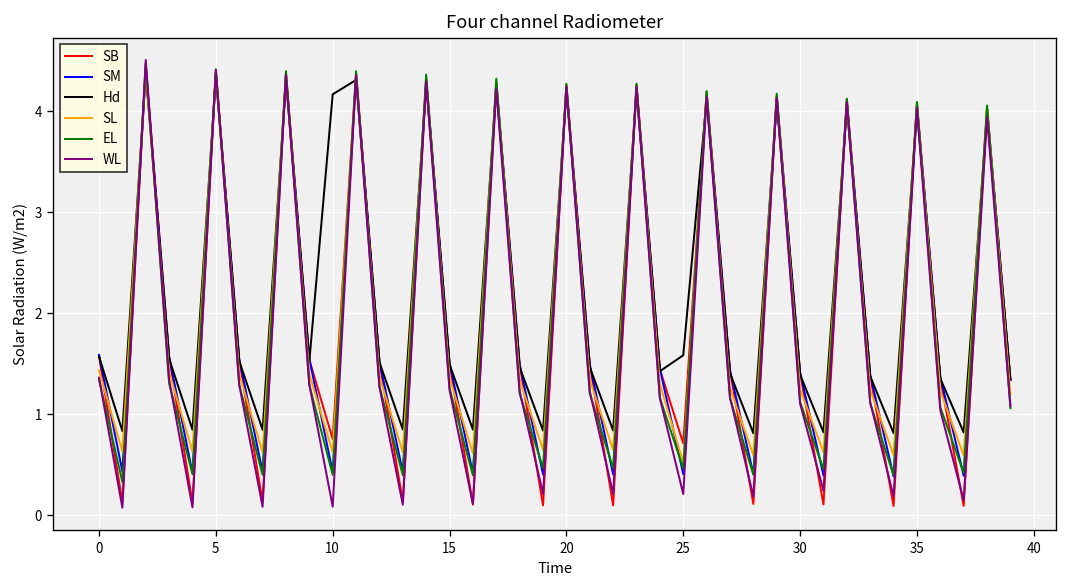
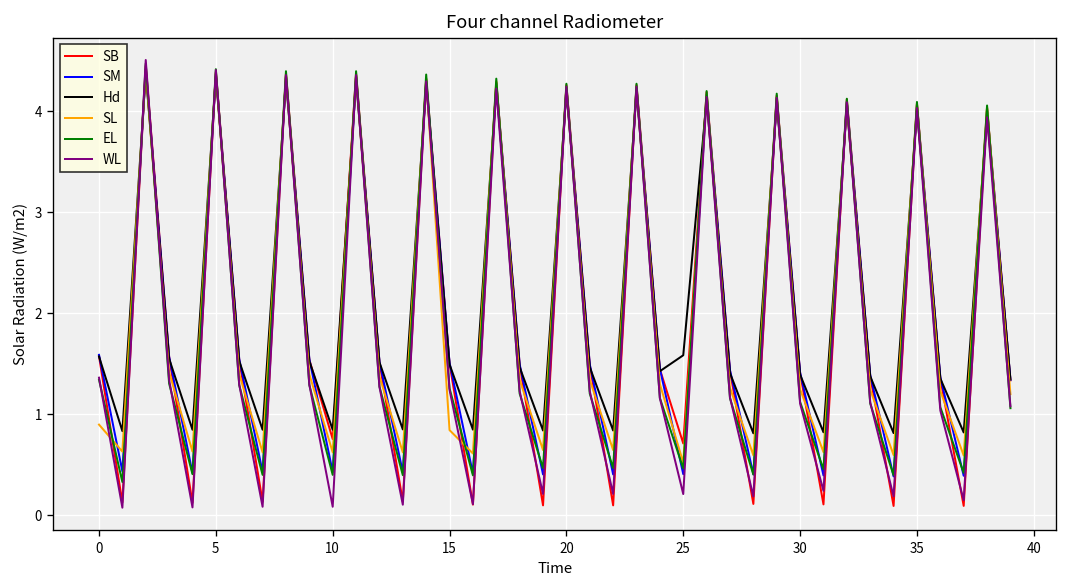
SL, 0: 1.4 -> 0.9
Hd, 10: 4.2 -> 0.8
SL, 15: 1.4 -> 0.8
